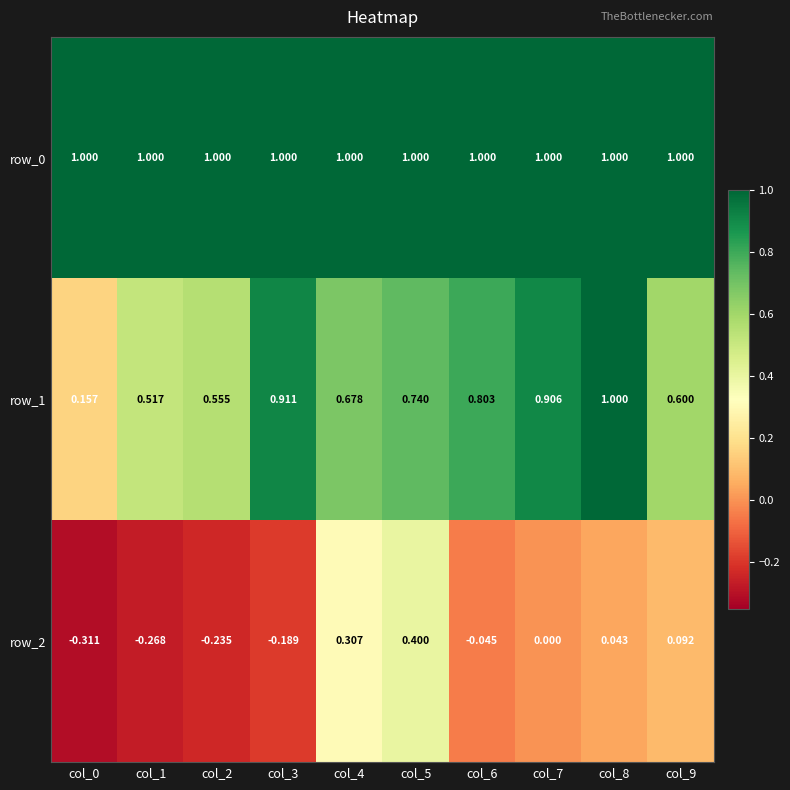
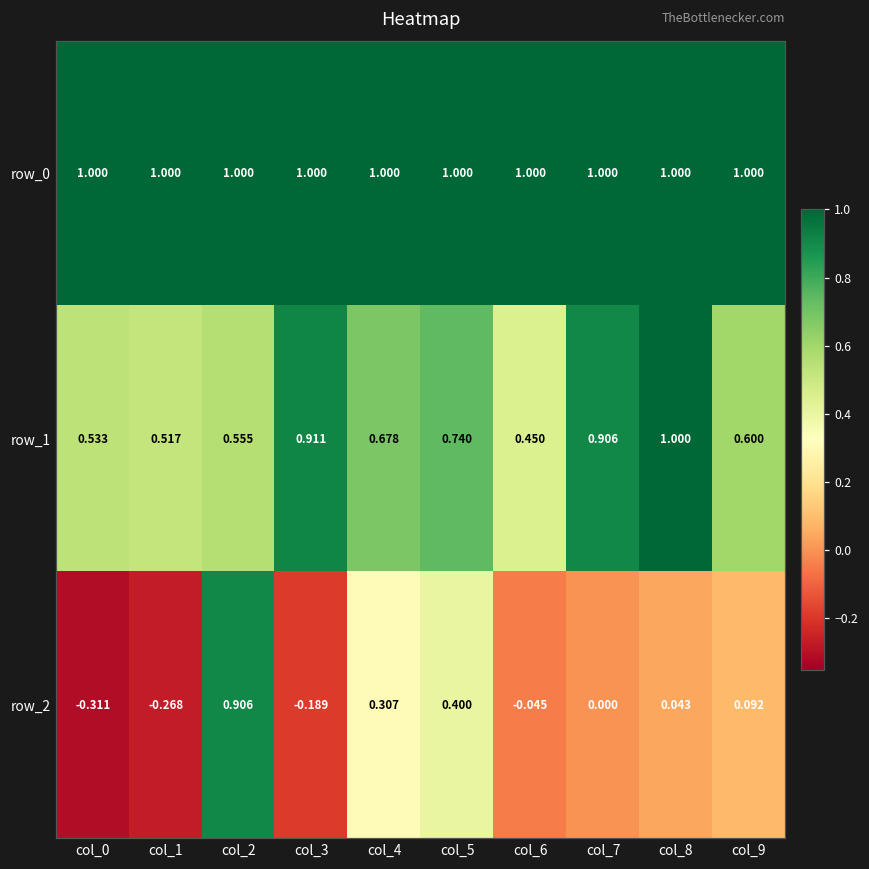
row_1, col_0: 0.157 -> 0.533
row_1, col_6: 0.803 -> 0.450
row_2, col_2: -0.235 -> 0.906
